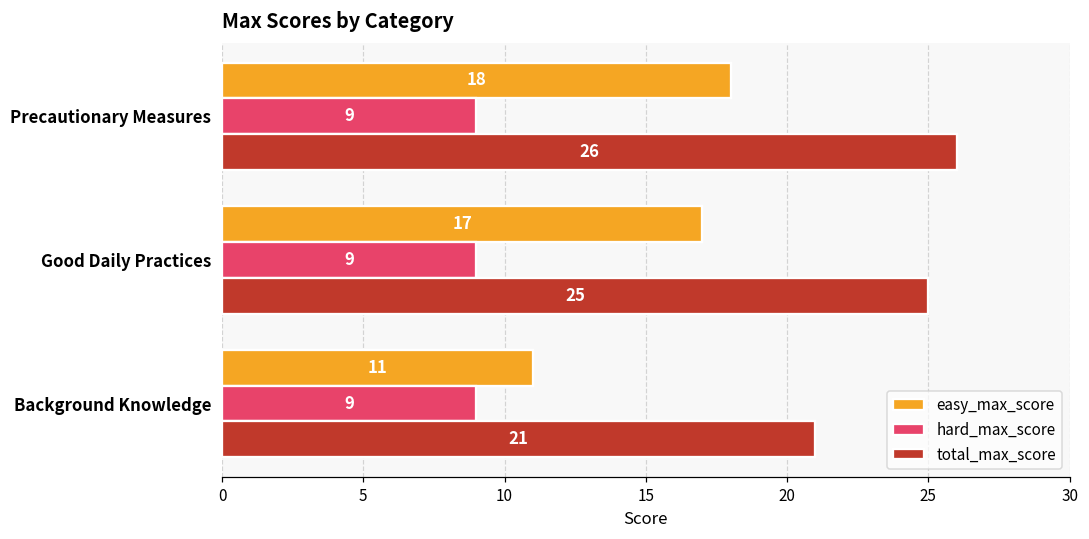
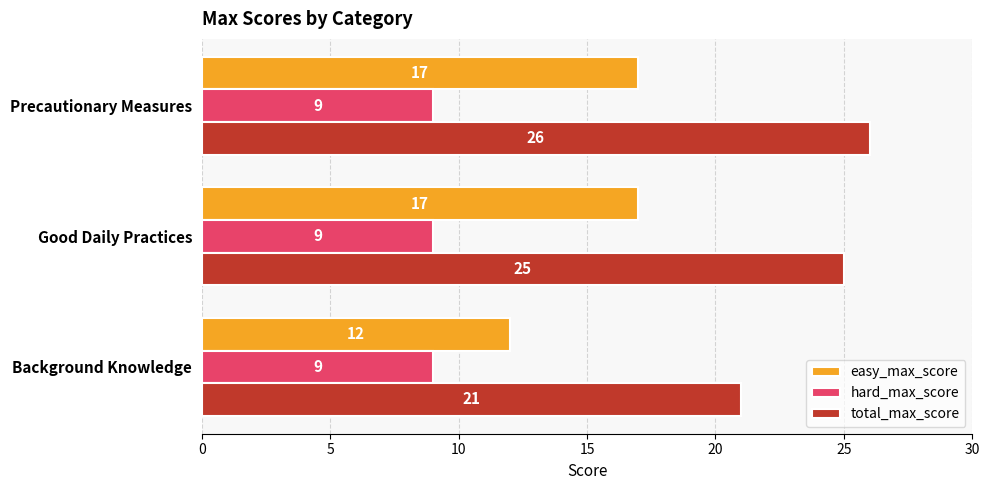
easy_max_score, Precautionary Measures: 18 -> 17
easy_max_score, Background Knowledge: 11 -> 12
